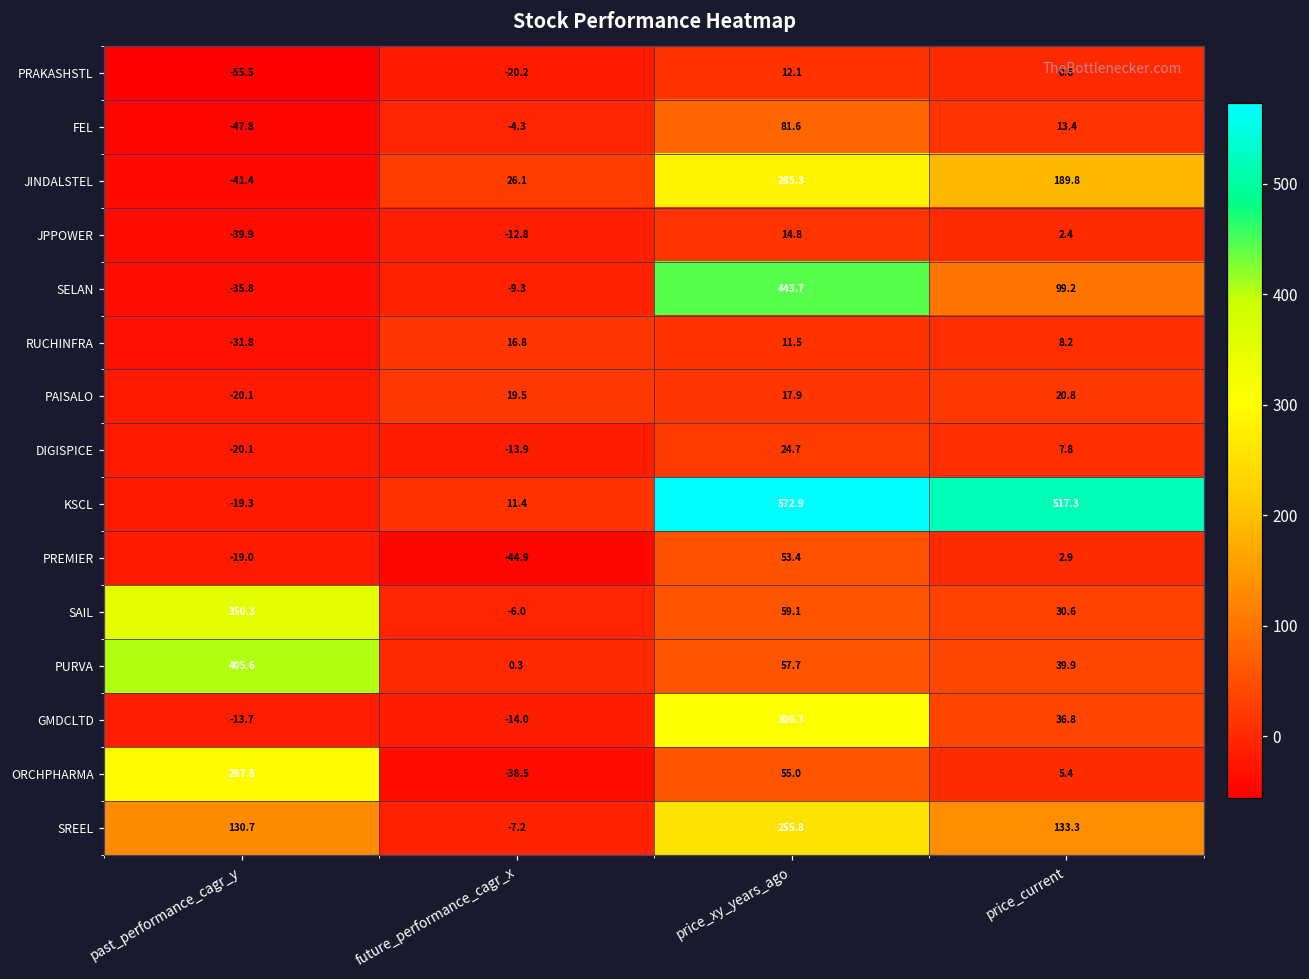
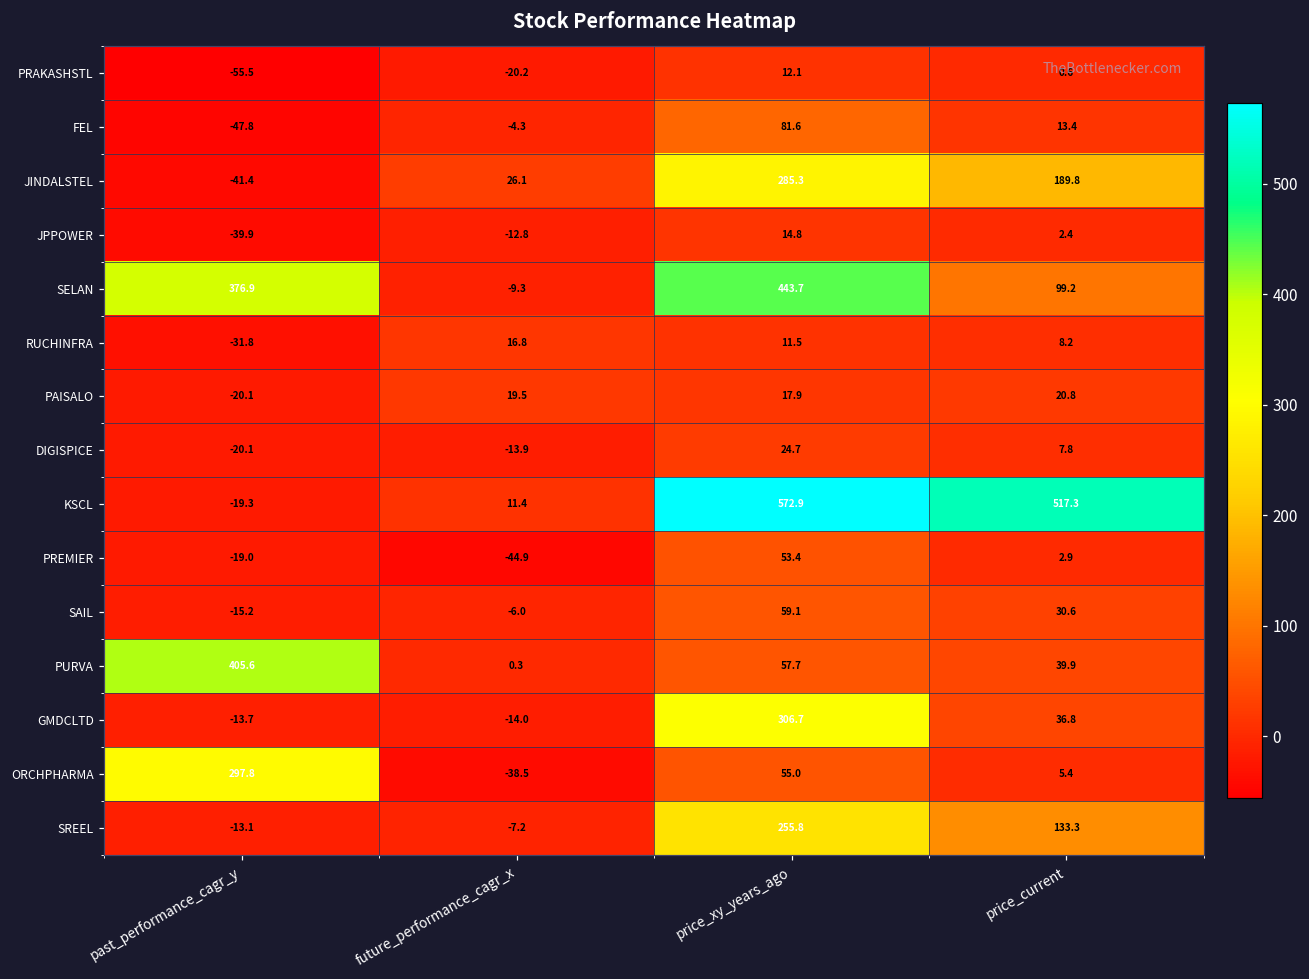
SELAN, past_performance_cagr_y: -35.8 -> 376.9
SAIL, past_performance_cagr_y: 350.3 -> -15.2
SREEL, past_performance_cagr_y: 130.7 -> -13.1
